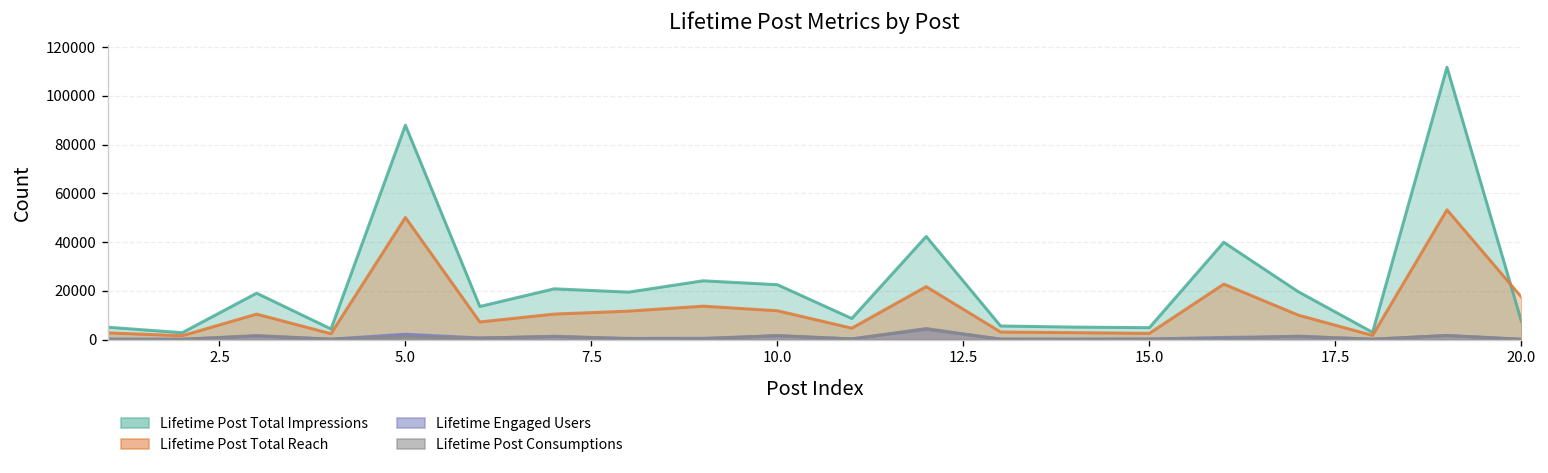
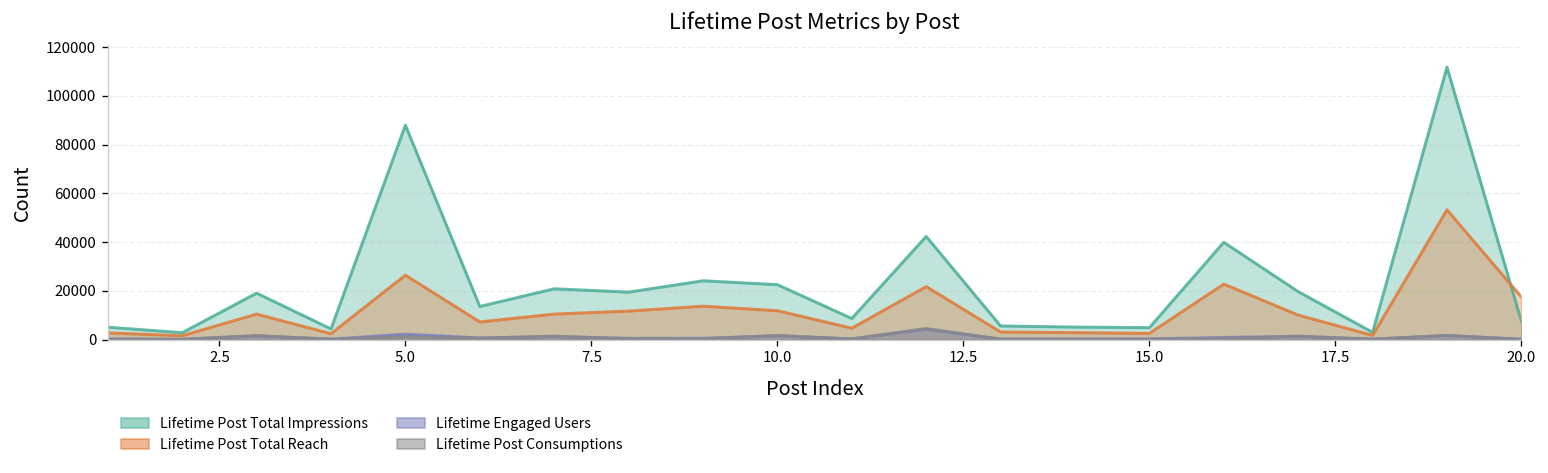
Lifetime Post Total Reach, 5.0: 50000 -> 26000
